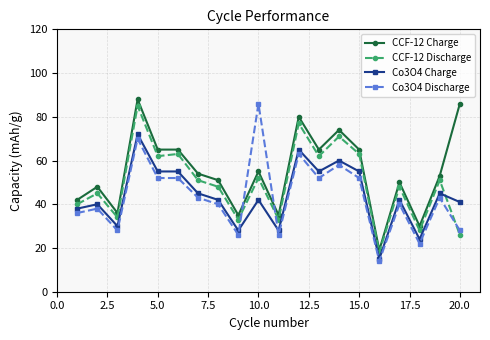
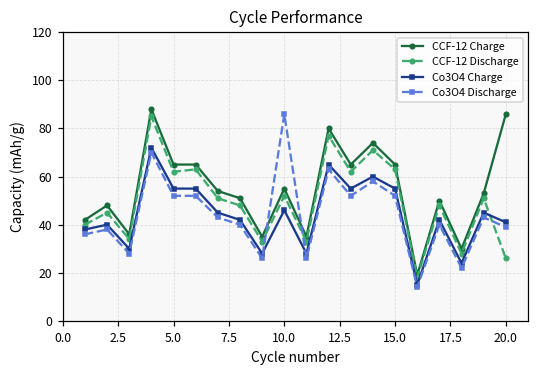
Co3O4 Charge, 10.0: 42 -> 46
Co3O4 Discharge, 20.0: 28 -> 39
